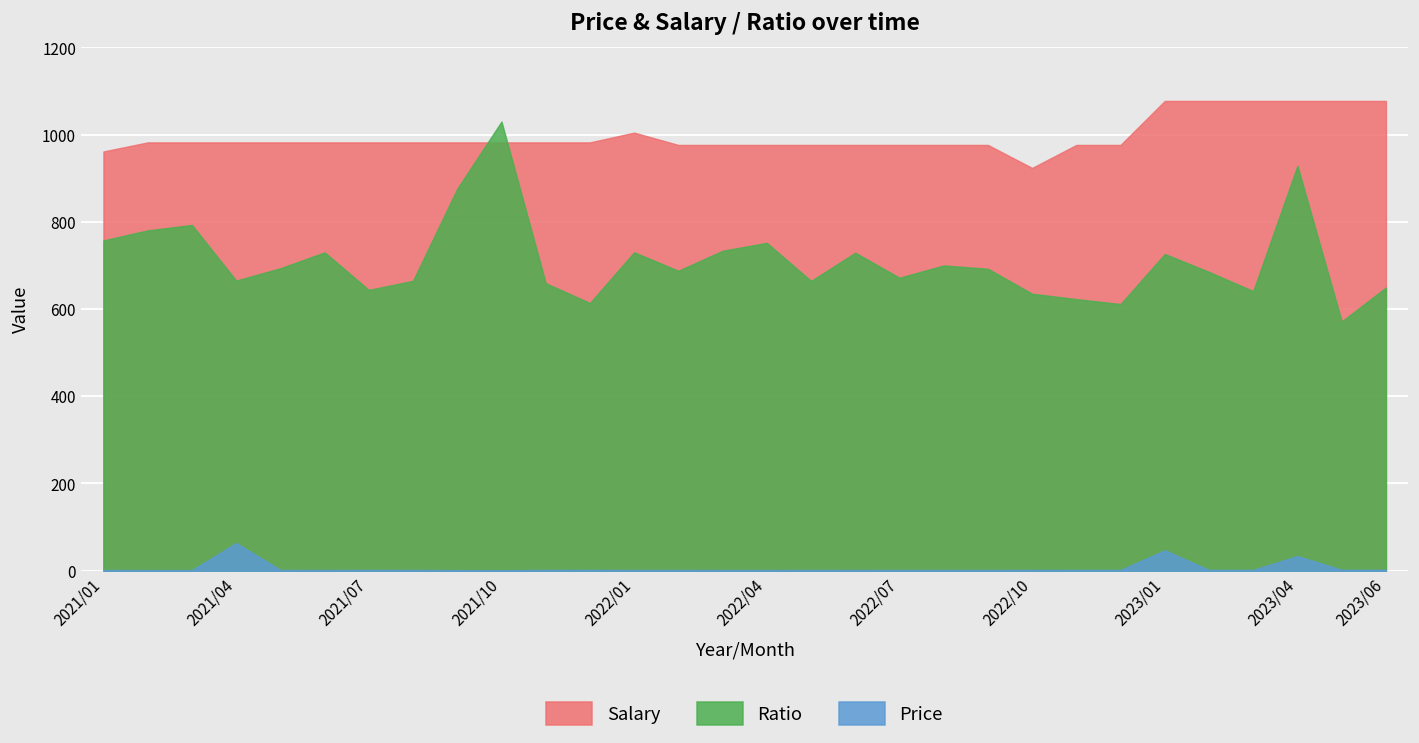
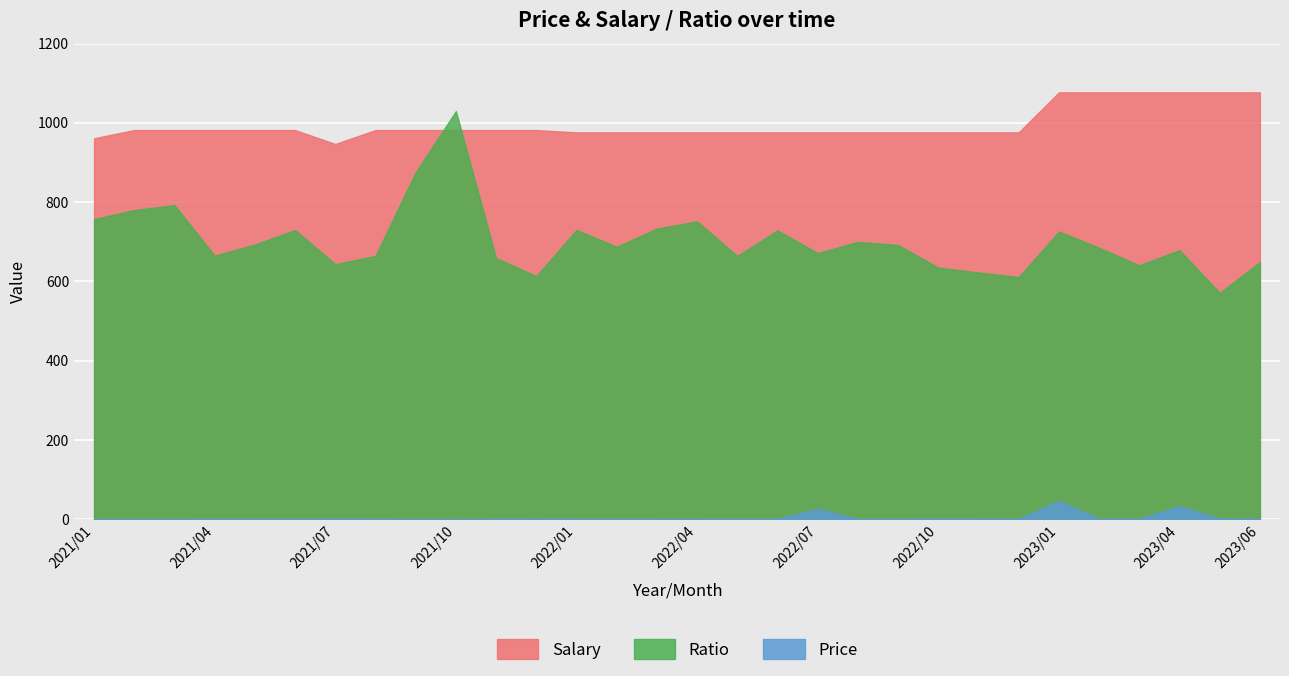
Price, 2021/04: 60 -> 0
Salary, 2021/07: 980 -> 950
Salary, 2022/01: 1000 -> 980
Price, 2022/07: 0 -> 30
Salary, 2022/10: 920 -> 980
Ratio, 2023/04: 930 -> 680
